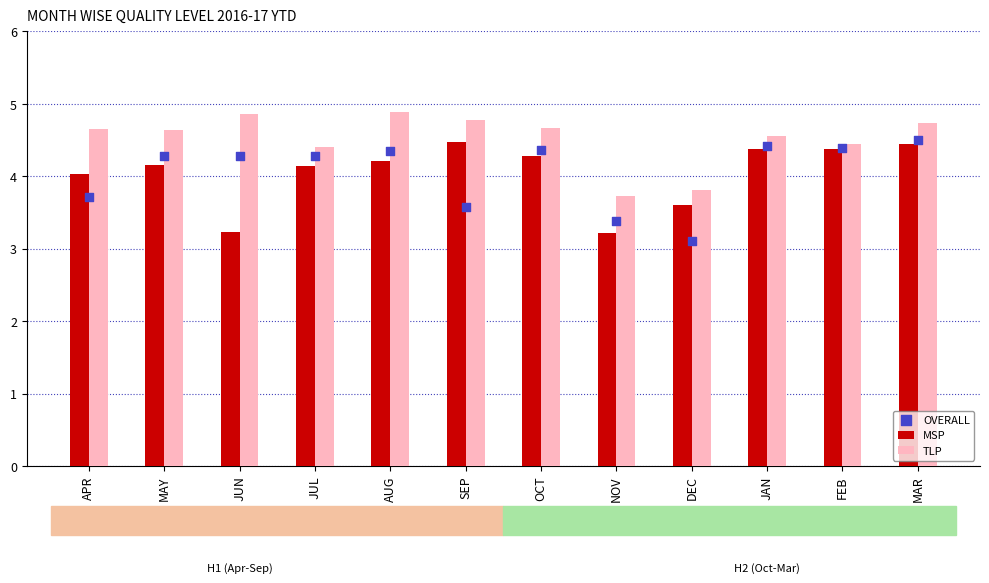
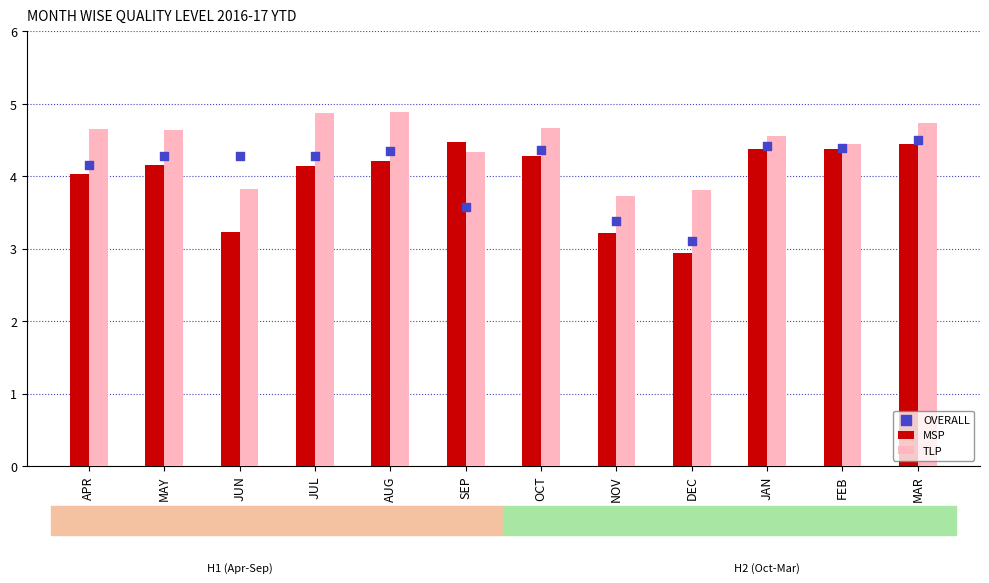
OVERALL, APR: 3.7 -> 4.2
TLP, JUN: 4.9 -> 3.8
TLP, JUL: 4.4 -> 4.9
TLP, SEP: 4.8 -> 4.3
MSP, DEC: 3.6 -> 2.9
